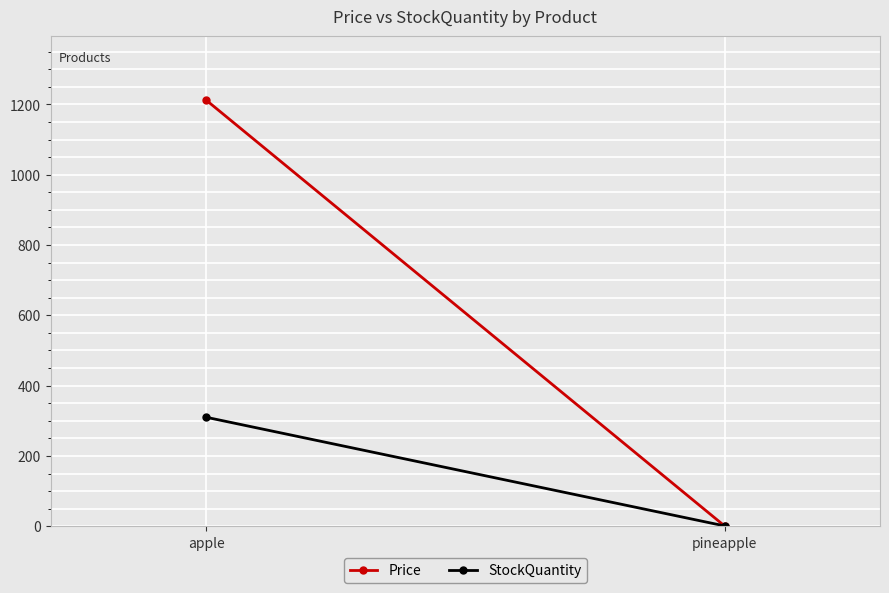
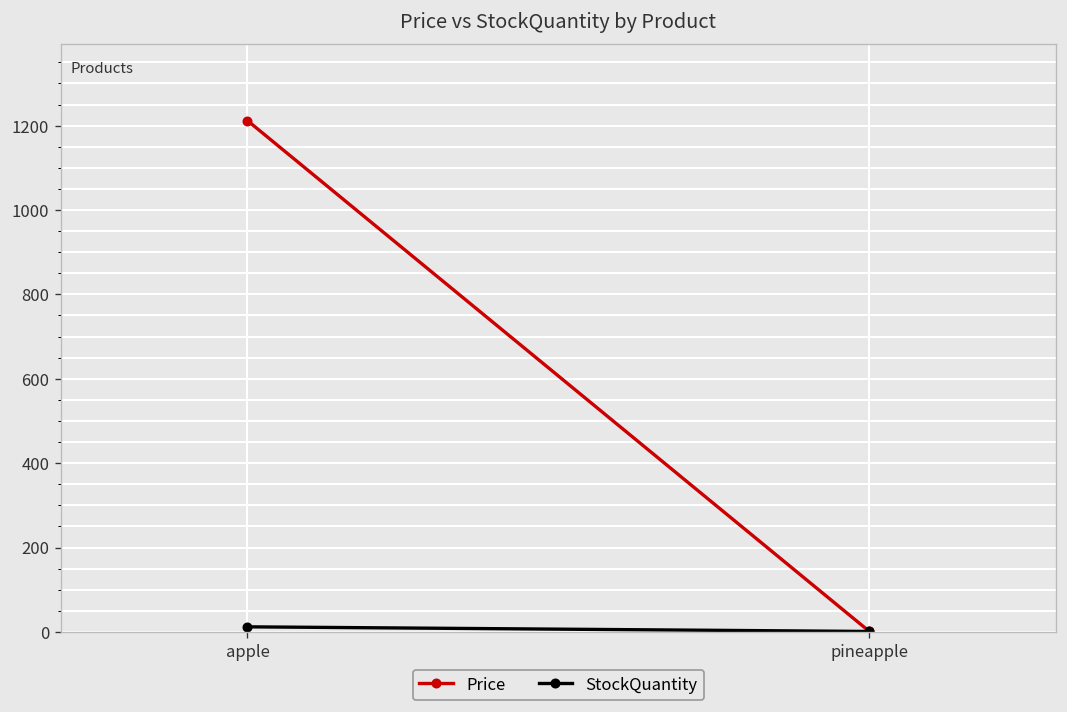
StockQuantity, apple: 310 -> 10
